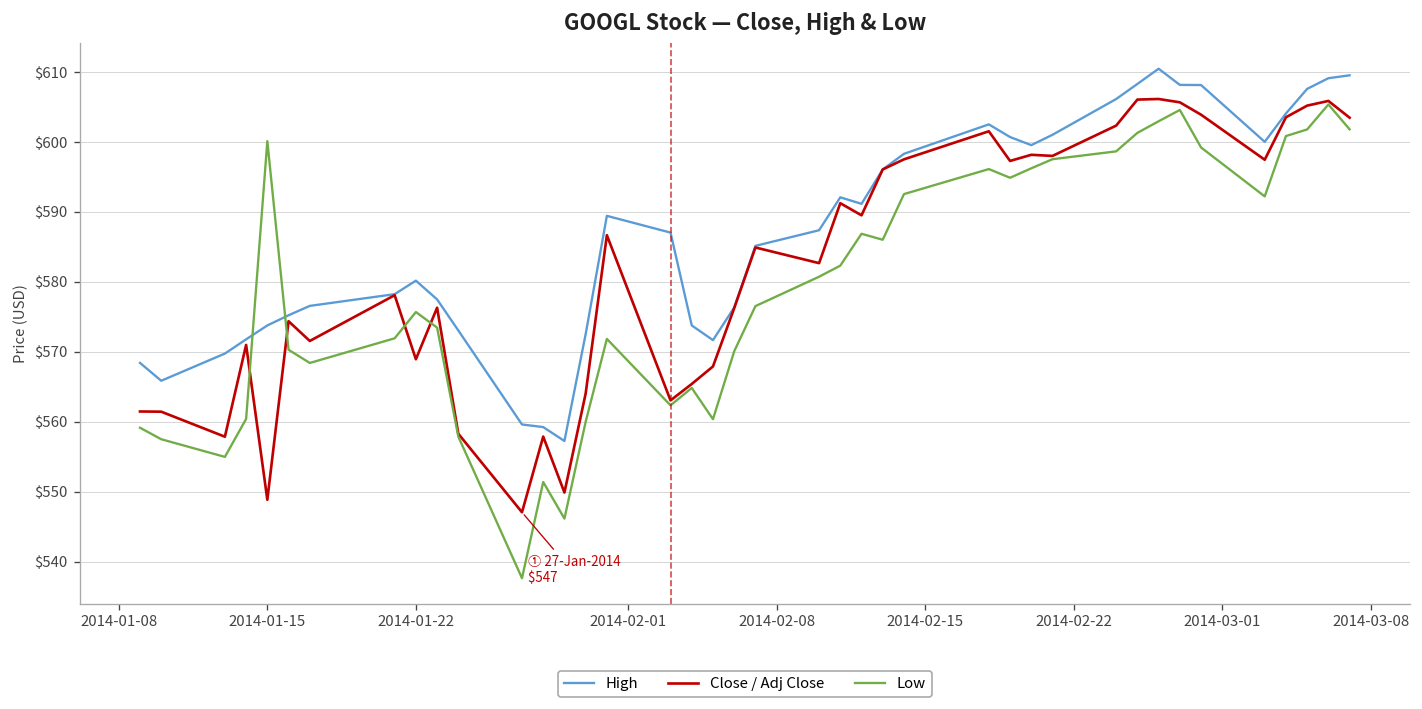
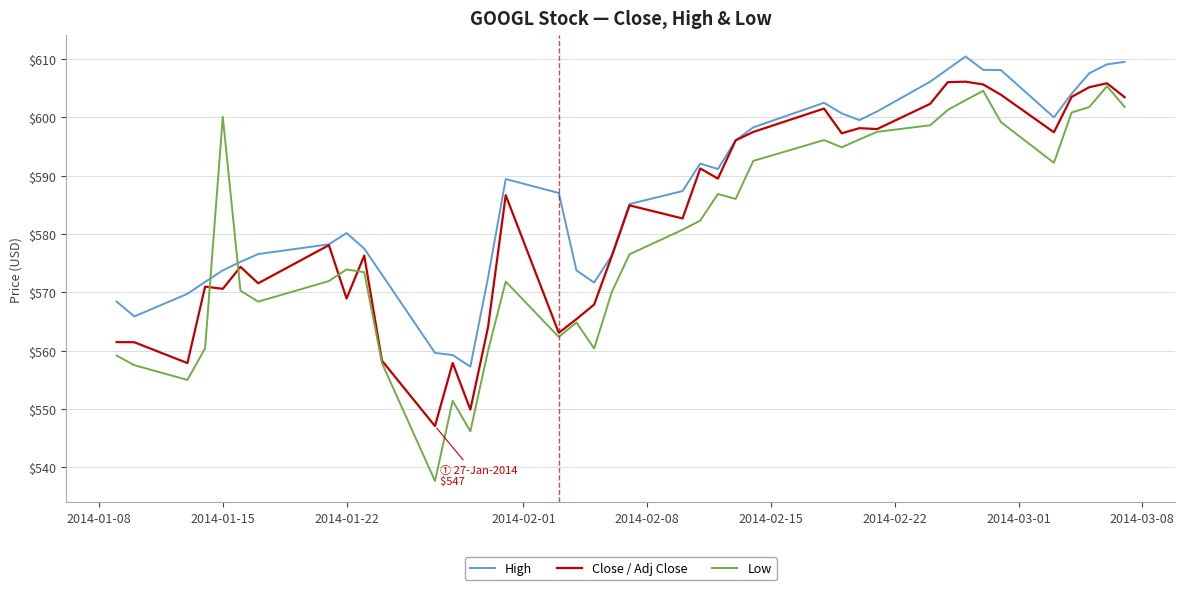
Close / Adj Close, 2014-01-15: $549 -> $571
Low, 2014-01-22: $576 -> $574
